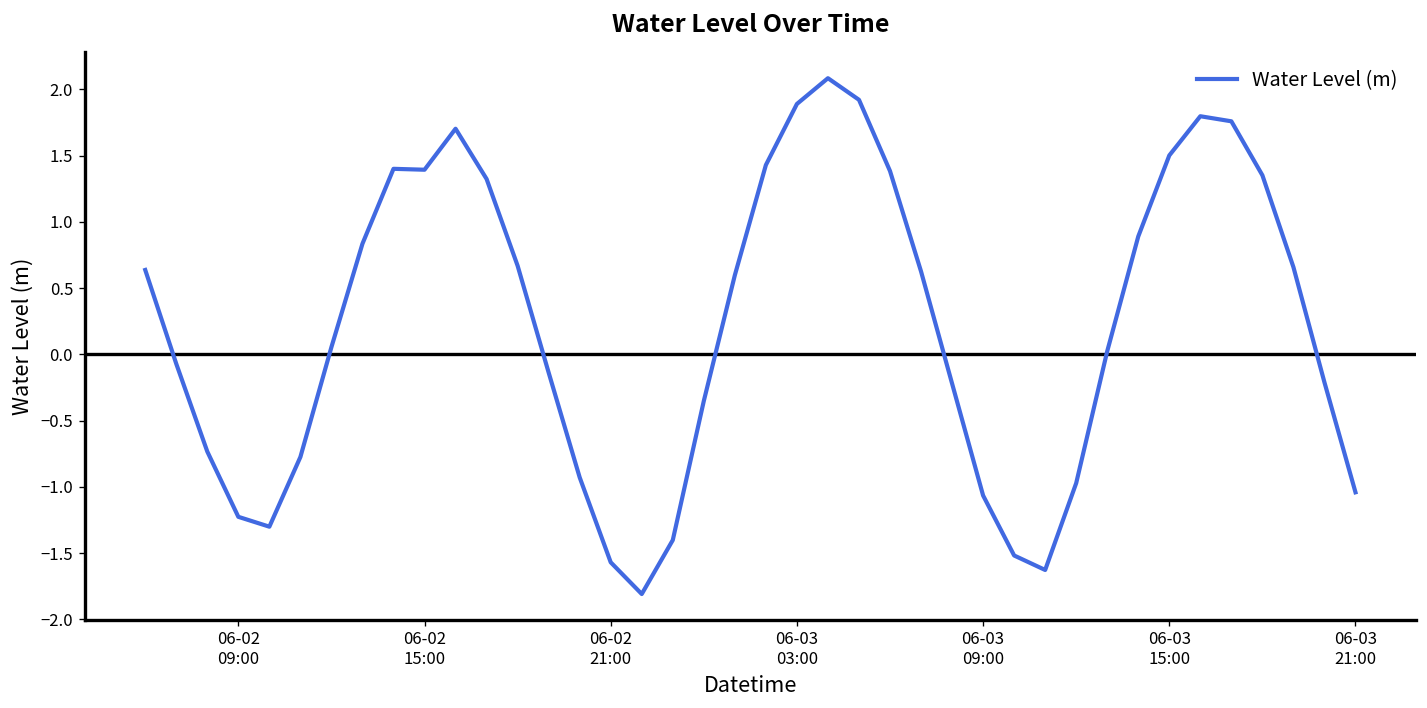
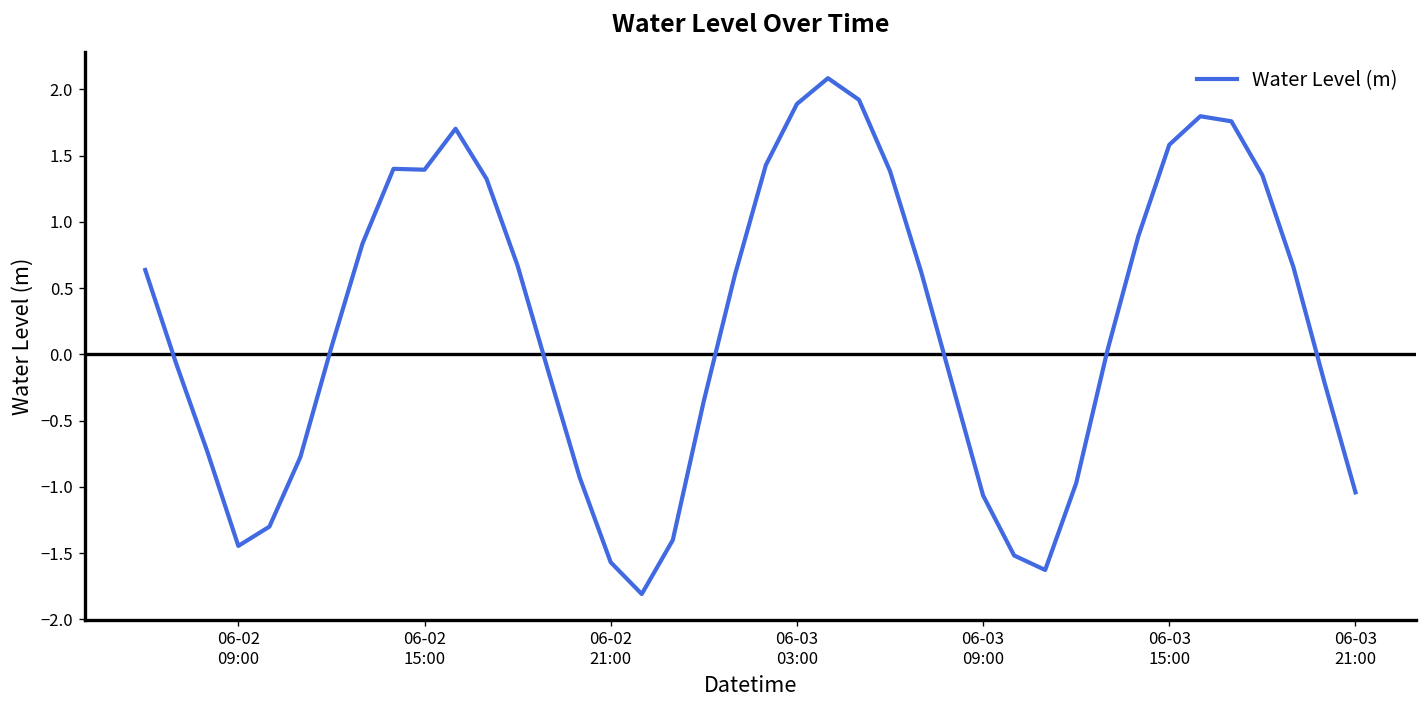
06-02 09:00: -1.23 -> -1.44
06-03 15:00: 1.50 -> 1.58
